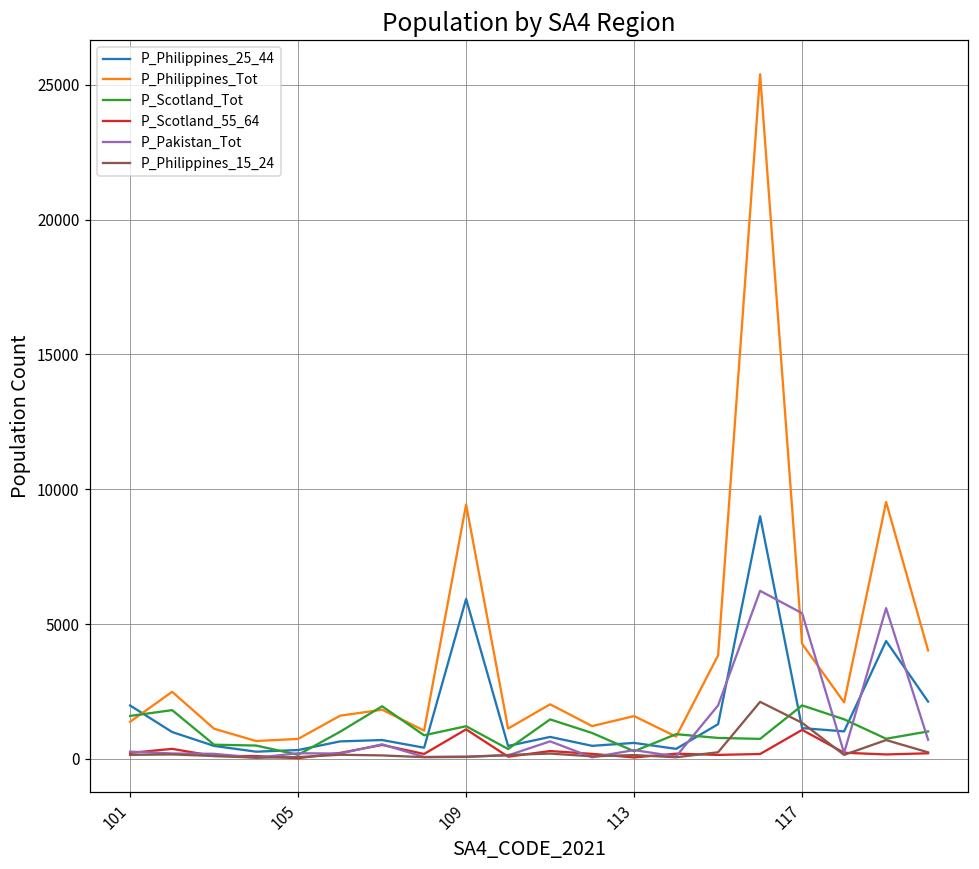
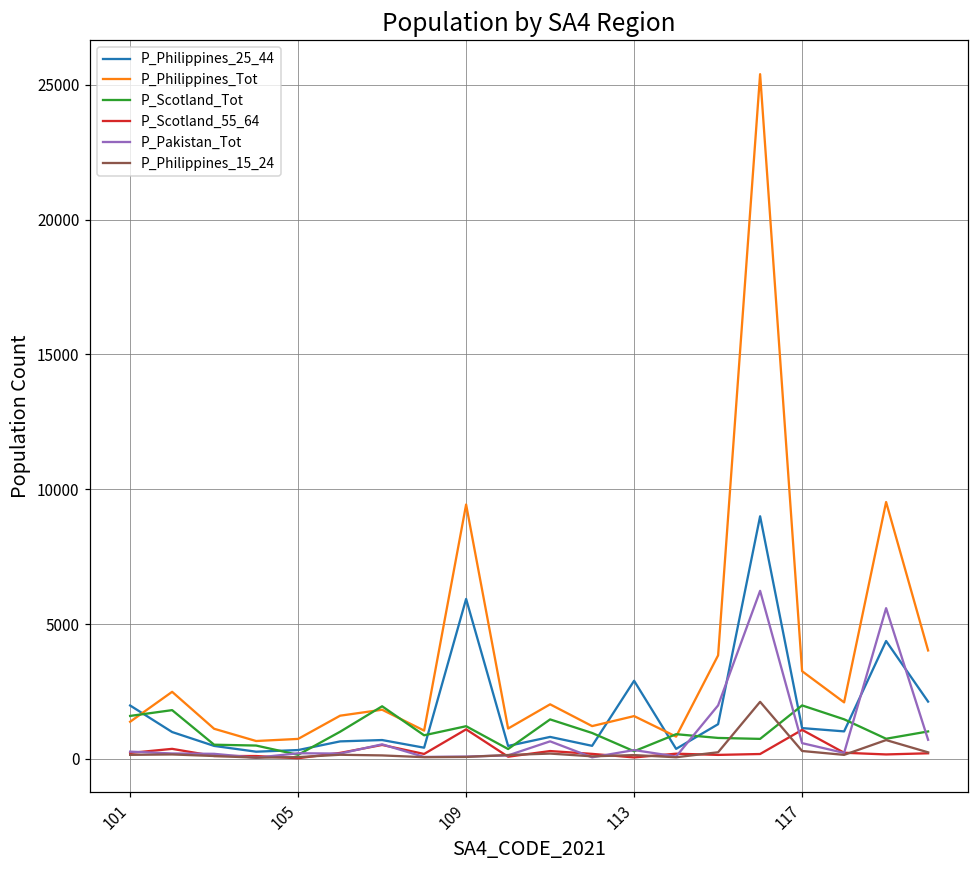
P_Philippines_25_44, 113: 600 -> 2900
P_Philippines_Tot, 117: 4300 -> 3300
P_Pakistan_Tot, 117: 5400 -> 600
P_Philippines_15_24, 117: 1300 -> 300
